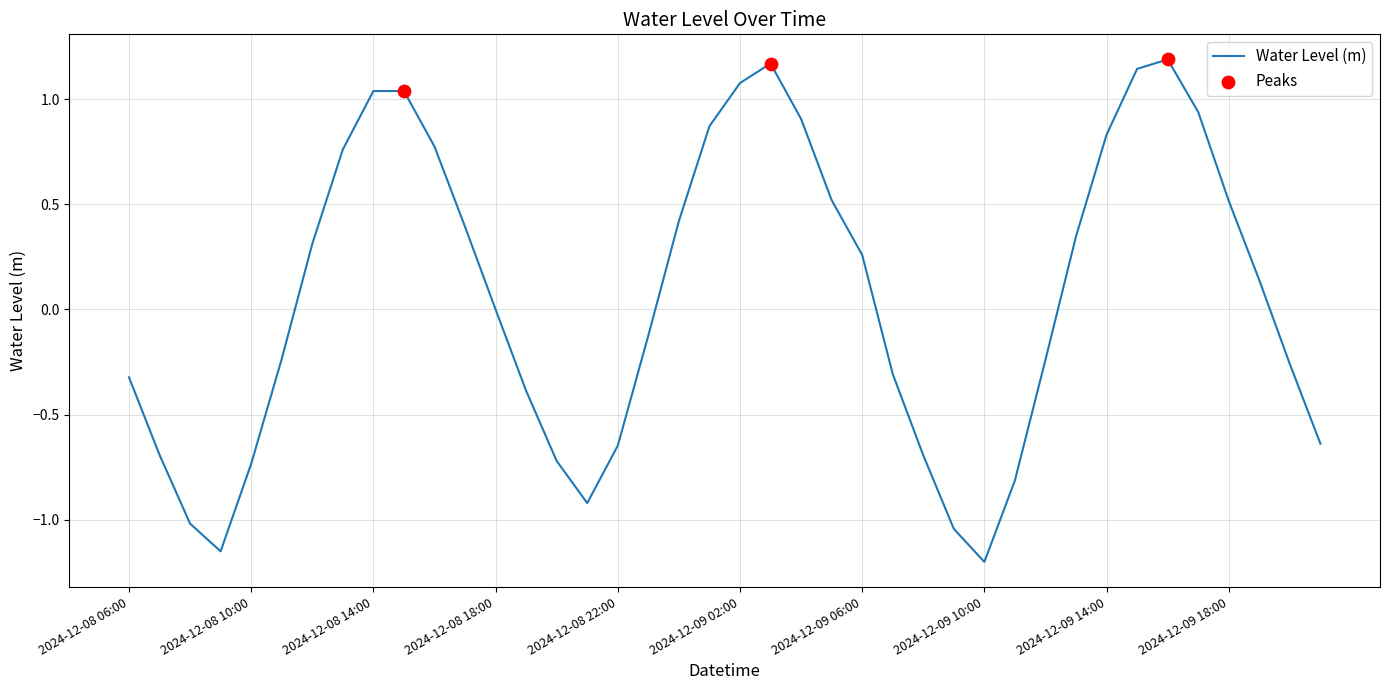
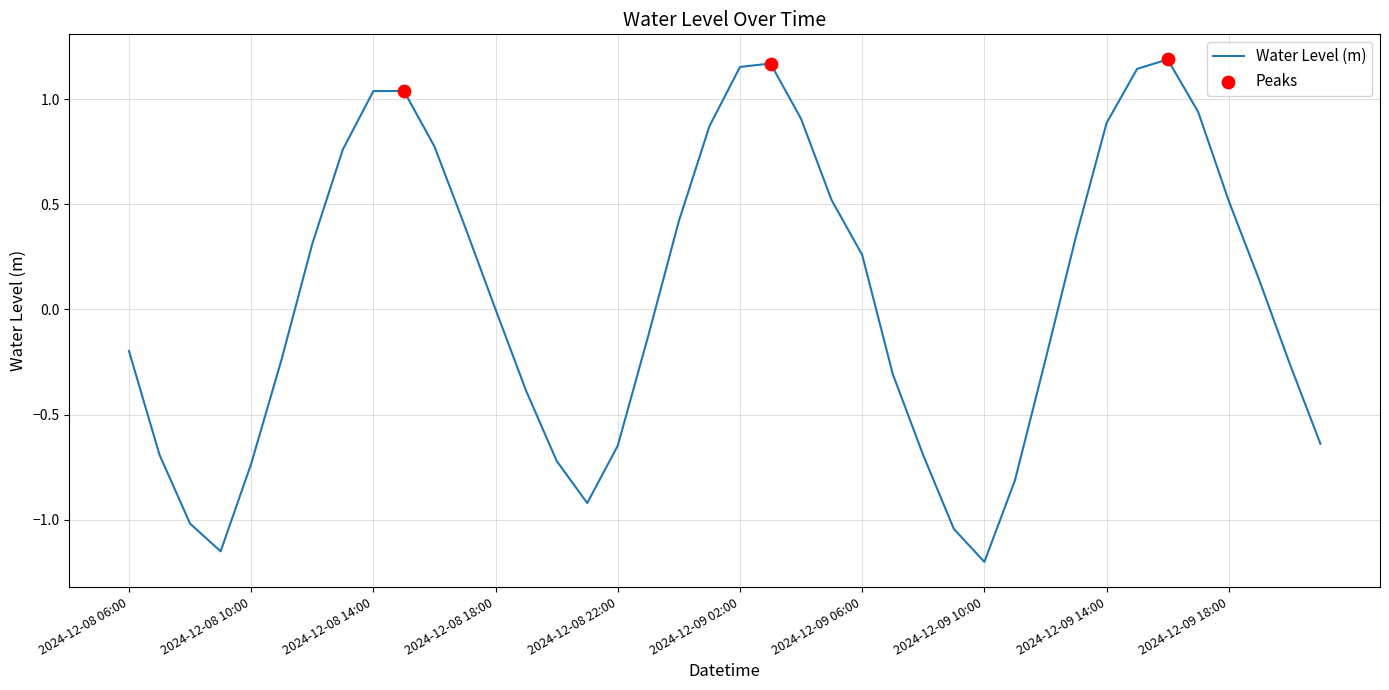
Water Level (m), 2024-12-08 06:00: -0.32 -> -0.20
Water Level (m), 2024-12-09 02:00: 1.08 -> 1.15
Water Level (m), 2024-12-09 14:00: 0.83 -> 0.89
